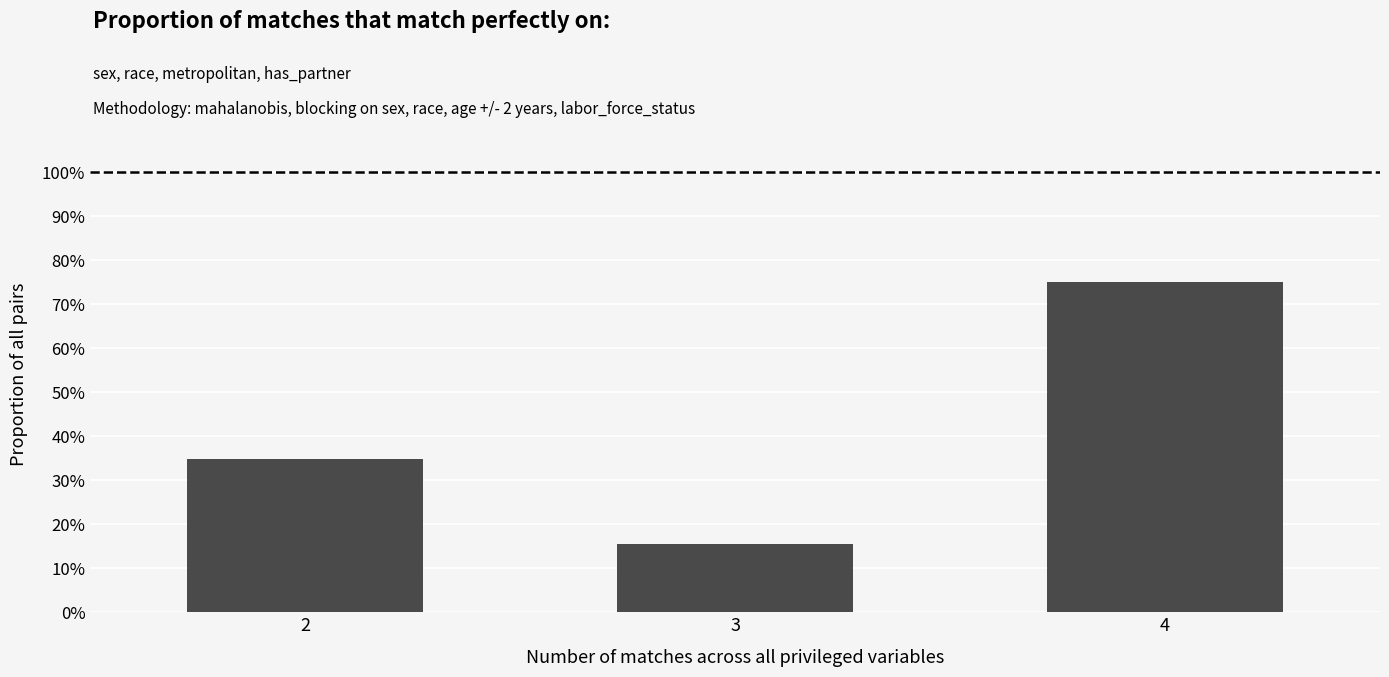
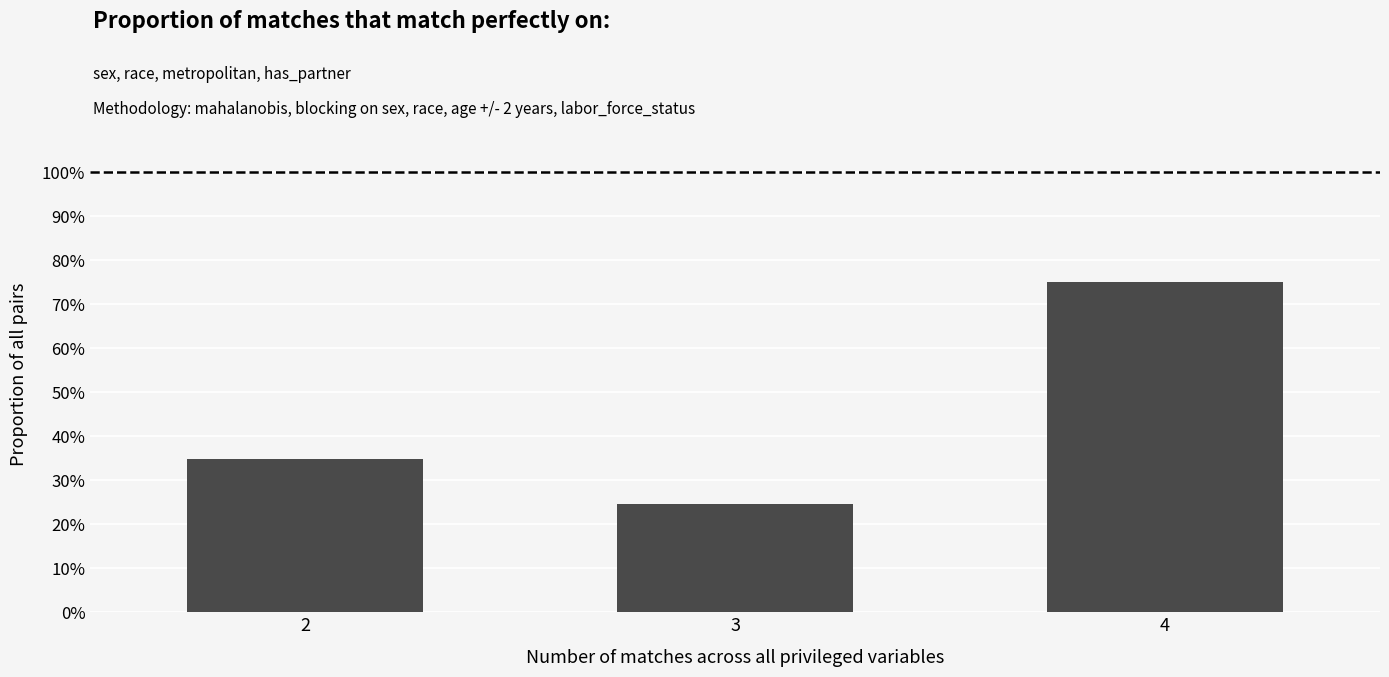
3: 16% -> 25%
